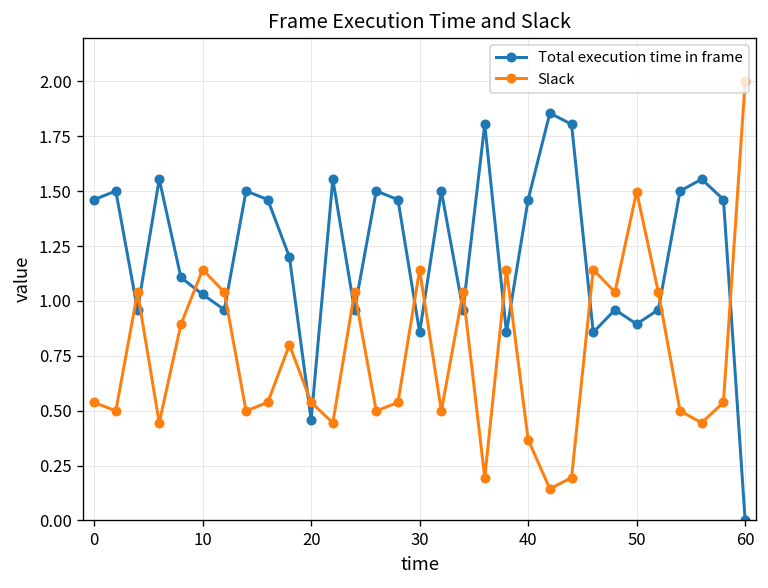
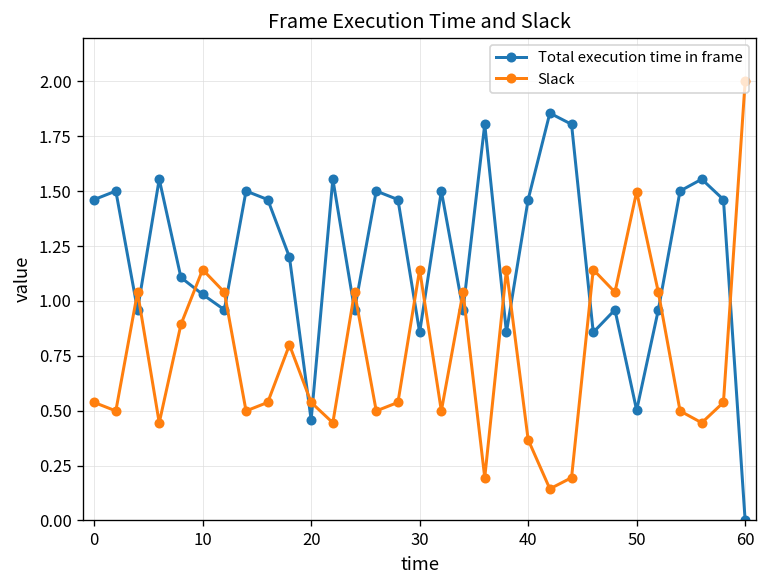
Total execution time in frame, 50: 0.90 -> 0.50
